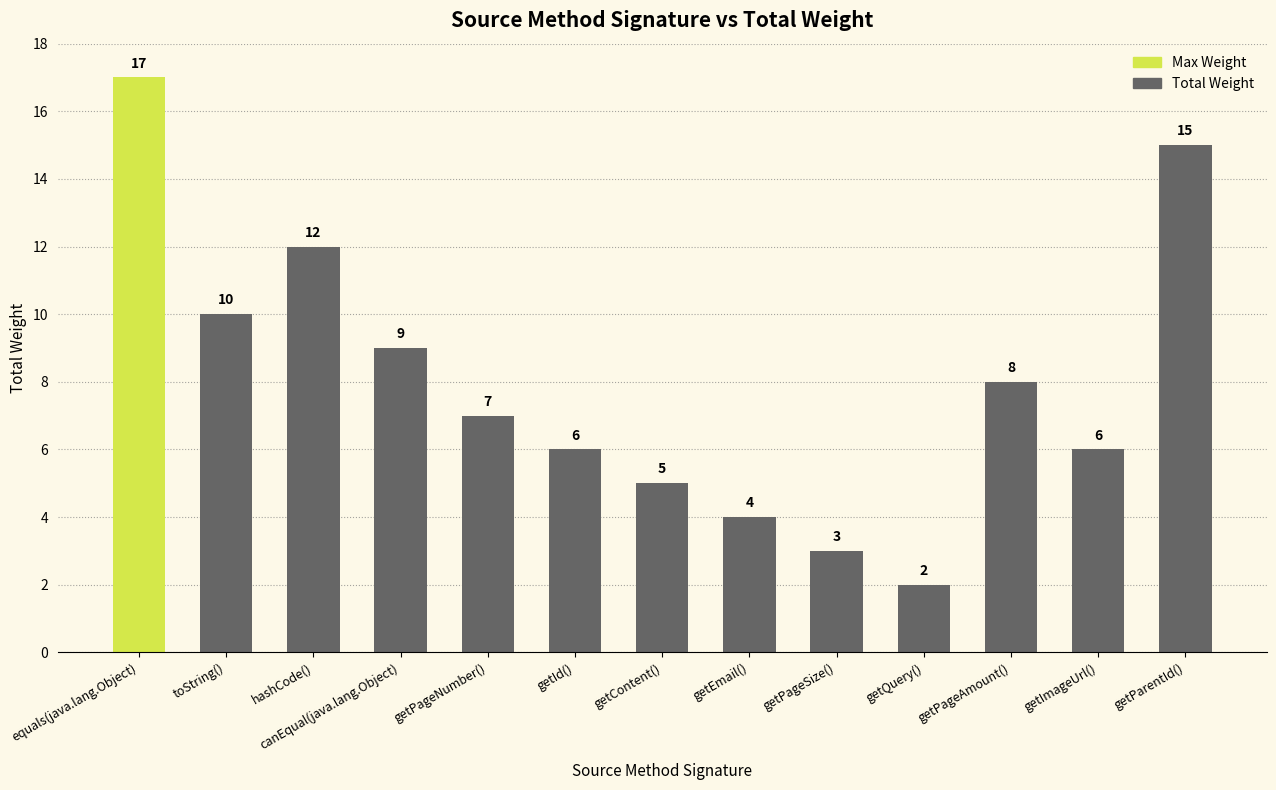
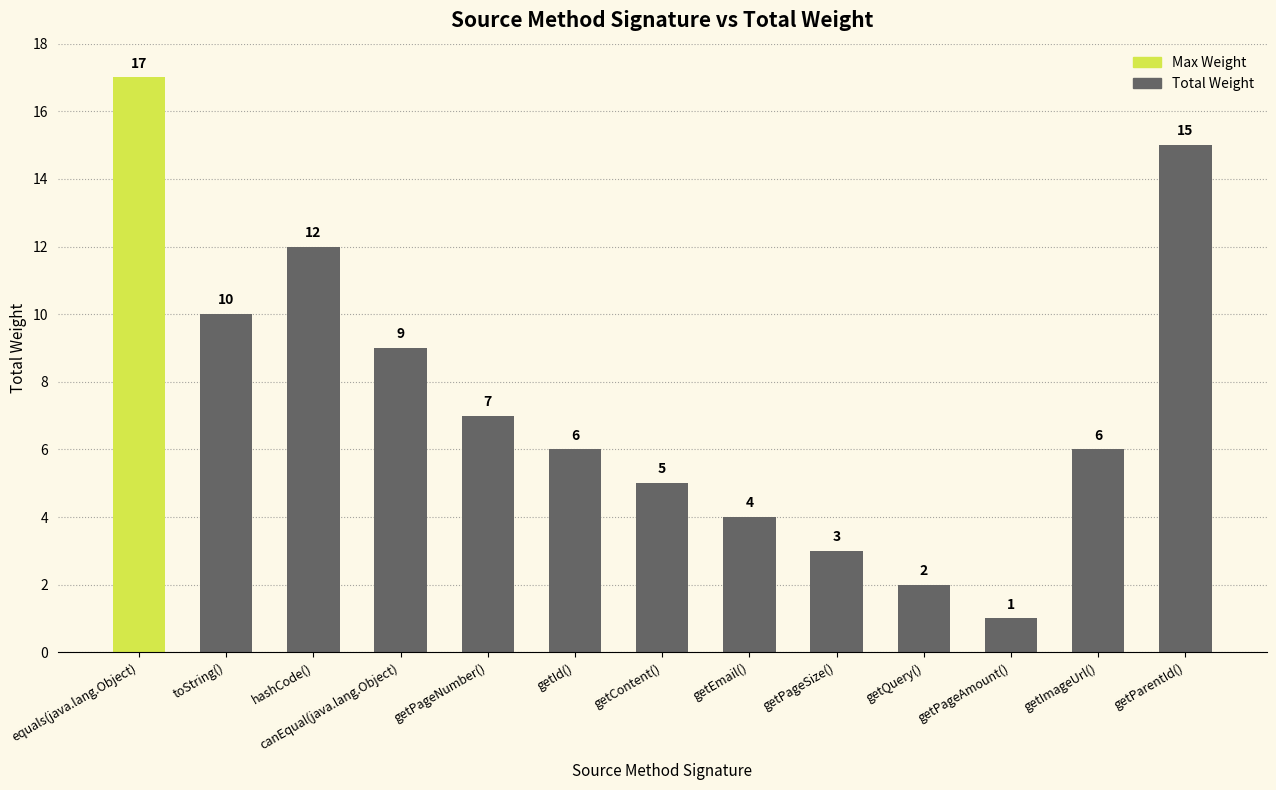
getPageAmount(): 8 -> 1
